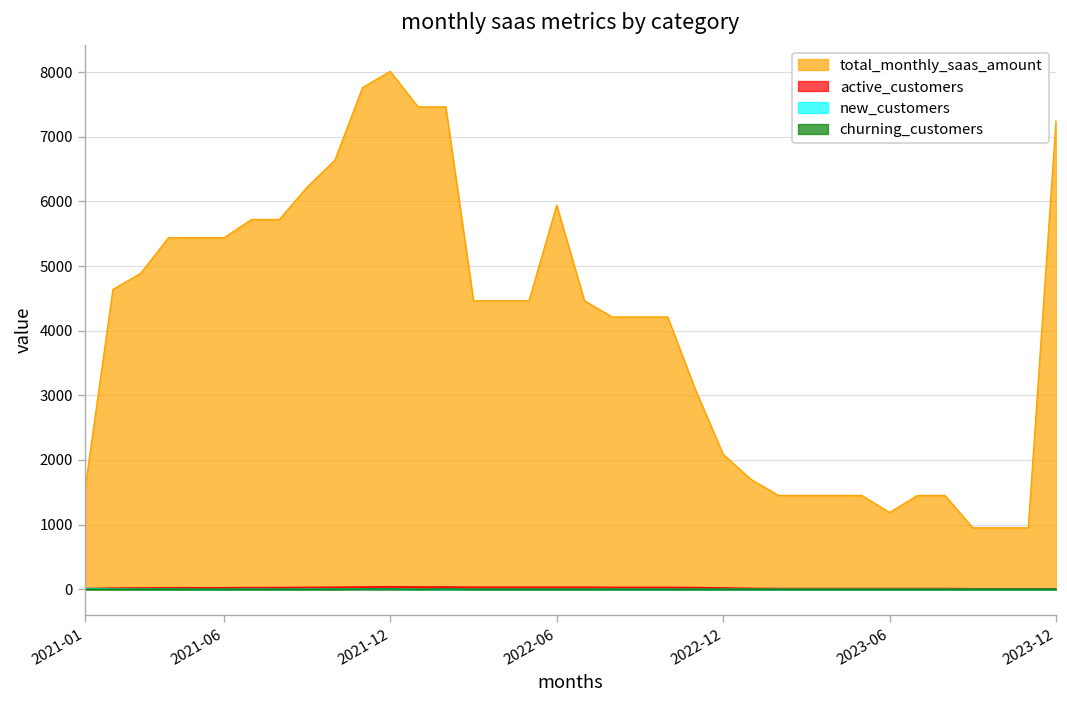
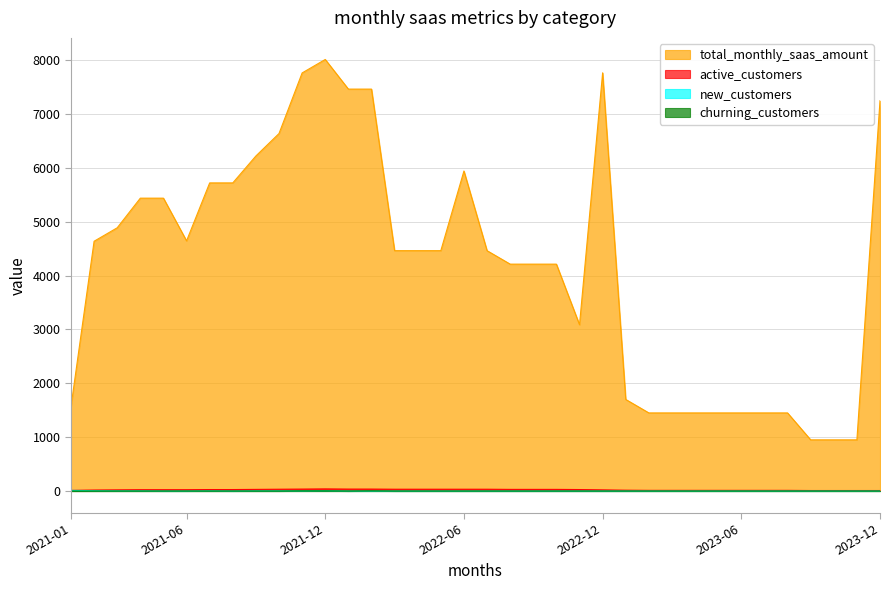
total_monthly_saas_amount, 2021-06: 5400 -> 4600
total_monthly_saas_amount, 2022-12: 2100 -> 7800
total_monthly_saas_amount, 2023-06: 1200 -> 1400
